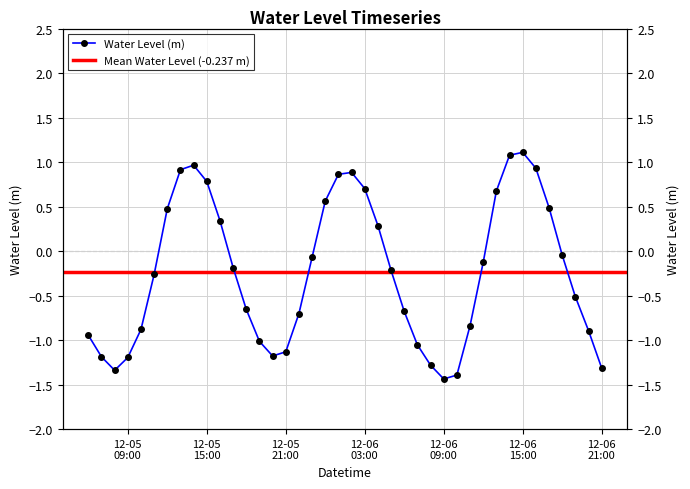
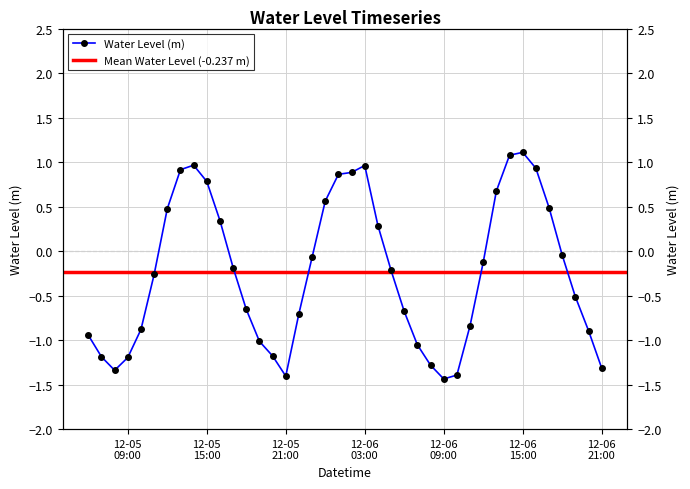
12-05 21:00: -1.1 -> -1.4
12-06 03:00: 0.7 -> 1.0
